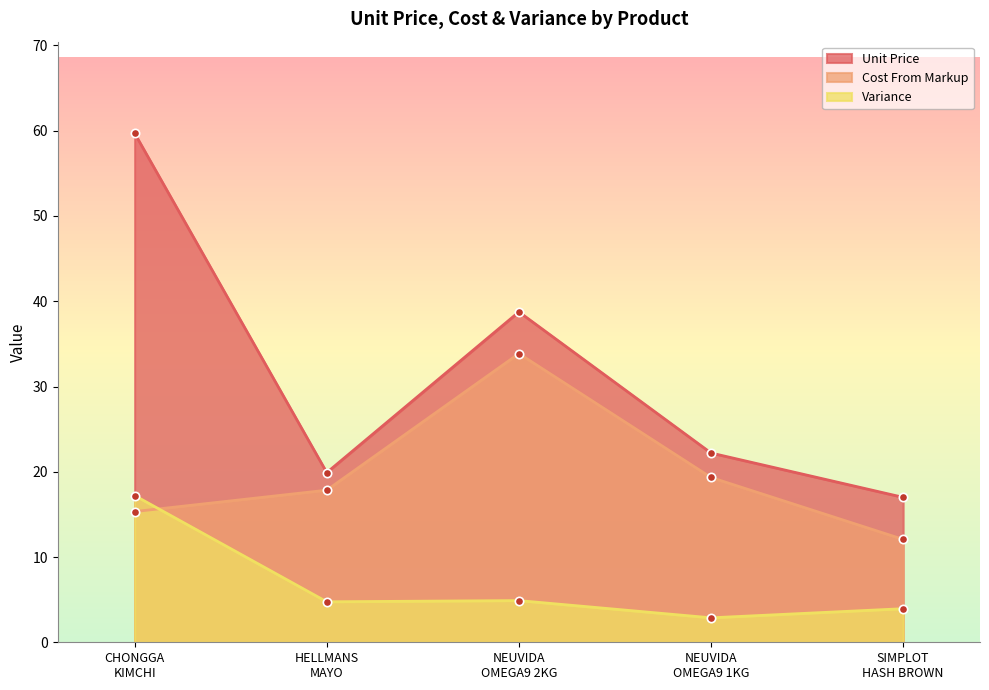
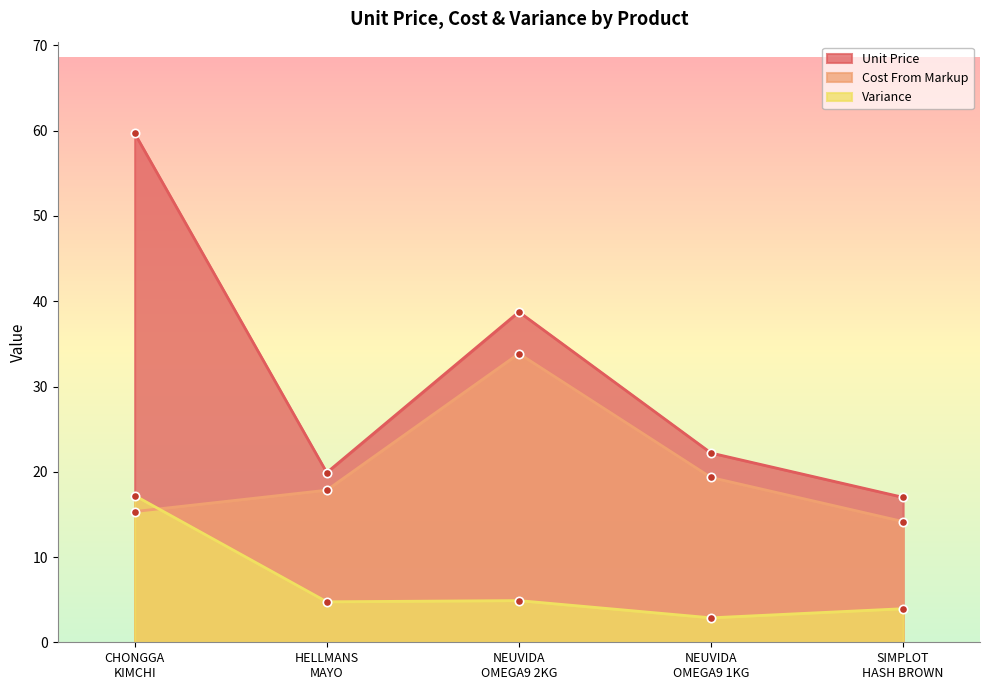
Cost From Markup, SIMPLOT HASH BROWN: 12 -> 14
